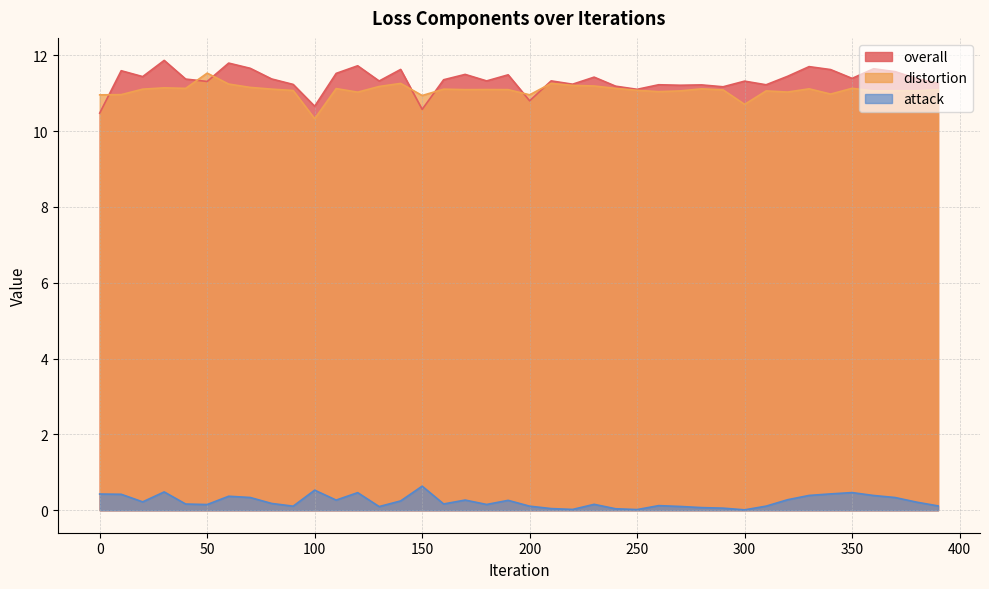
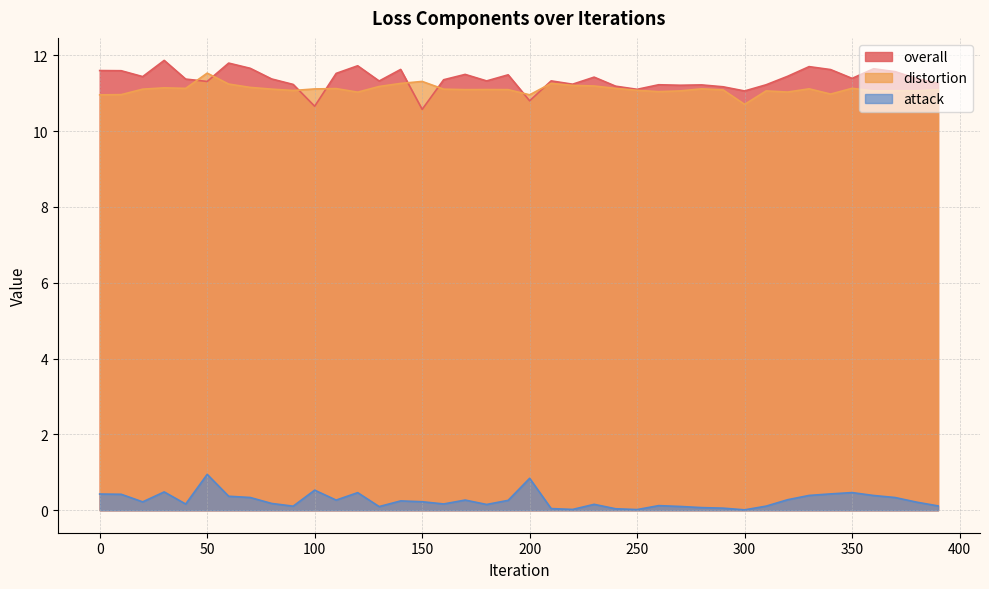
overall, 0: 10.5 -> 11.6
attack, 50: 0.2 -> 0.9
distortion, 100: 10.3 -> 11.1
distortion, 150: 10.9 -> 11.3
attack, 150: 0.6 -> 0.2
attack, 200: 0.1 -> 0.8
overall, 300: 11.3 -> 11.1
